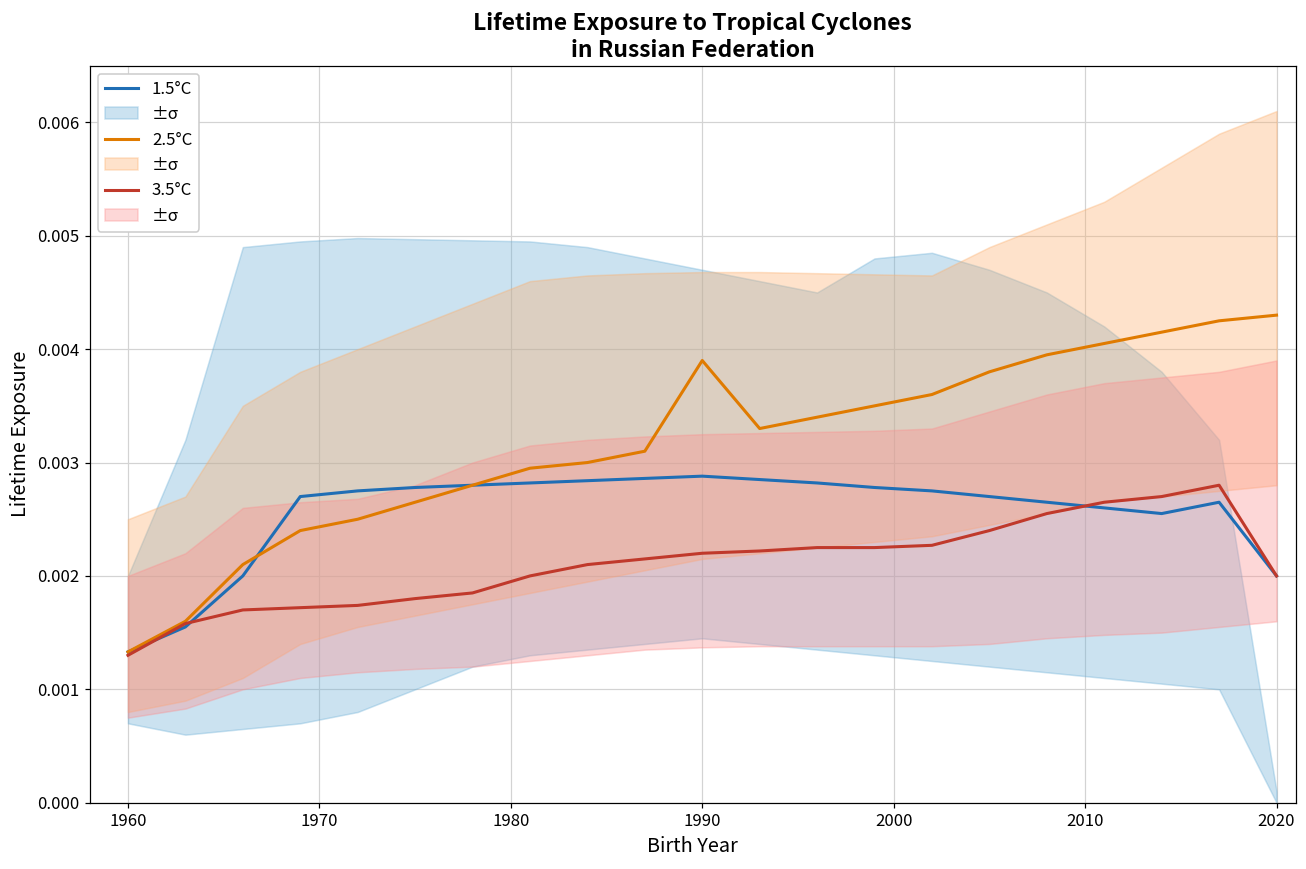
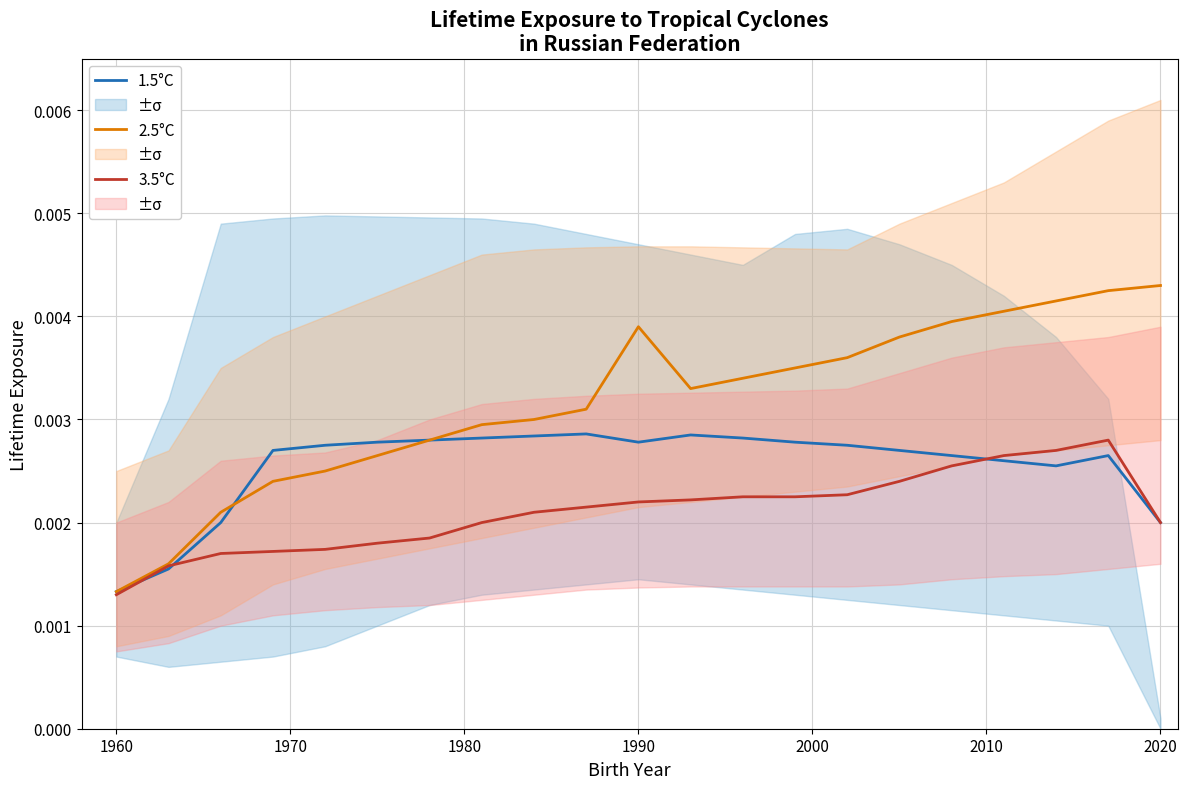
1.5°C, 1990: 0.00288 -> 0.00278
